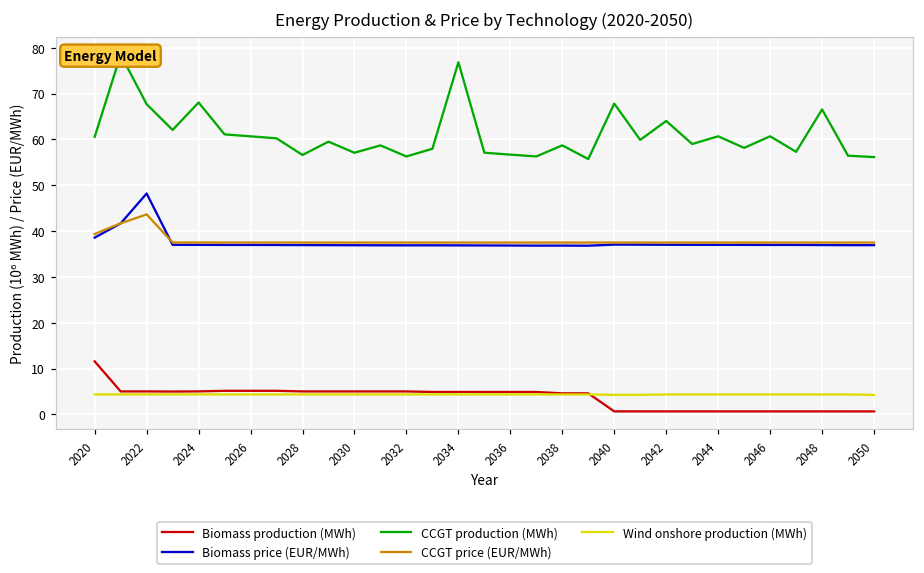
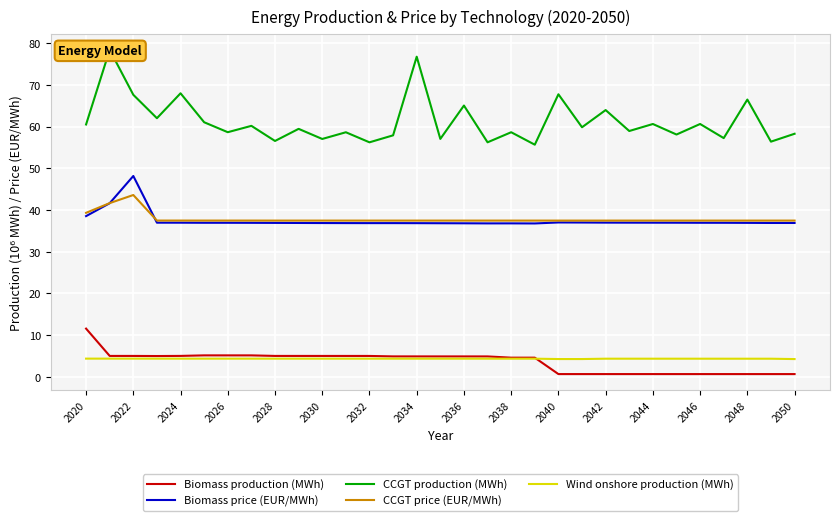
CCGT production (MWh), 2026: 61 -> 59
CCGT production (MWh), 2036: 57 -> 65
CCGT production (MWh), 2050: 56 -> 58
